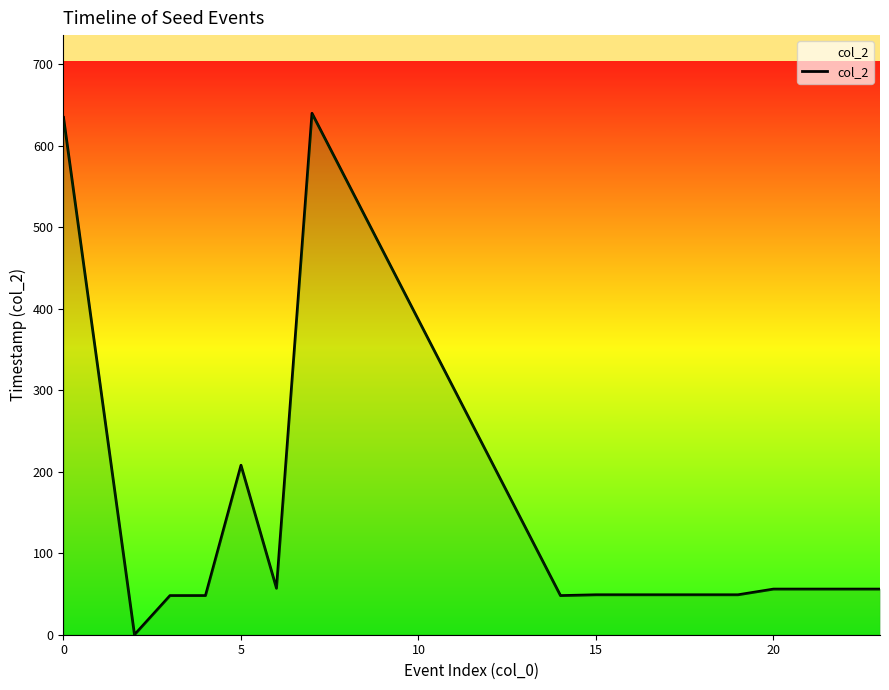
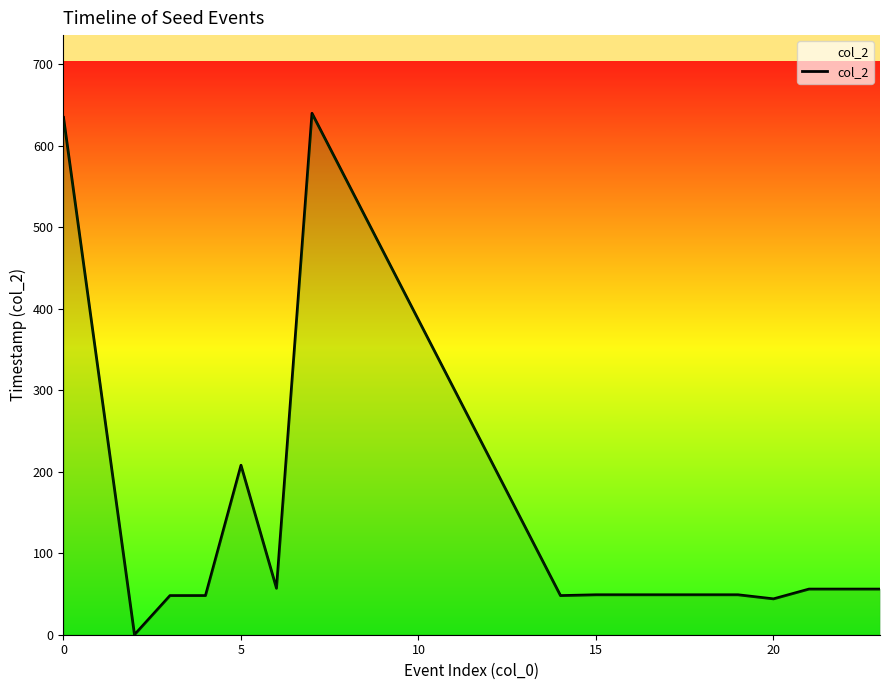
20: 60 -> 40
